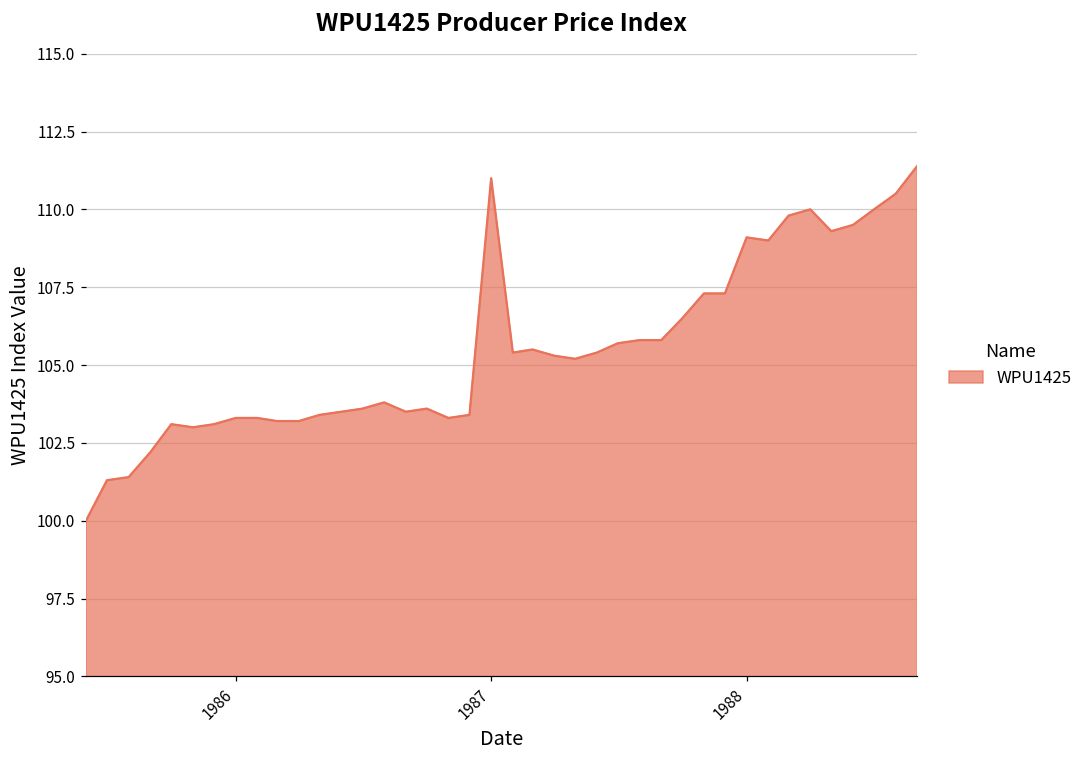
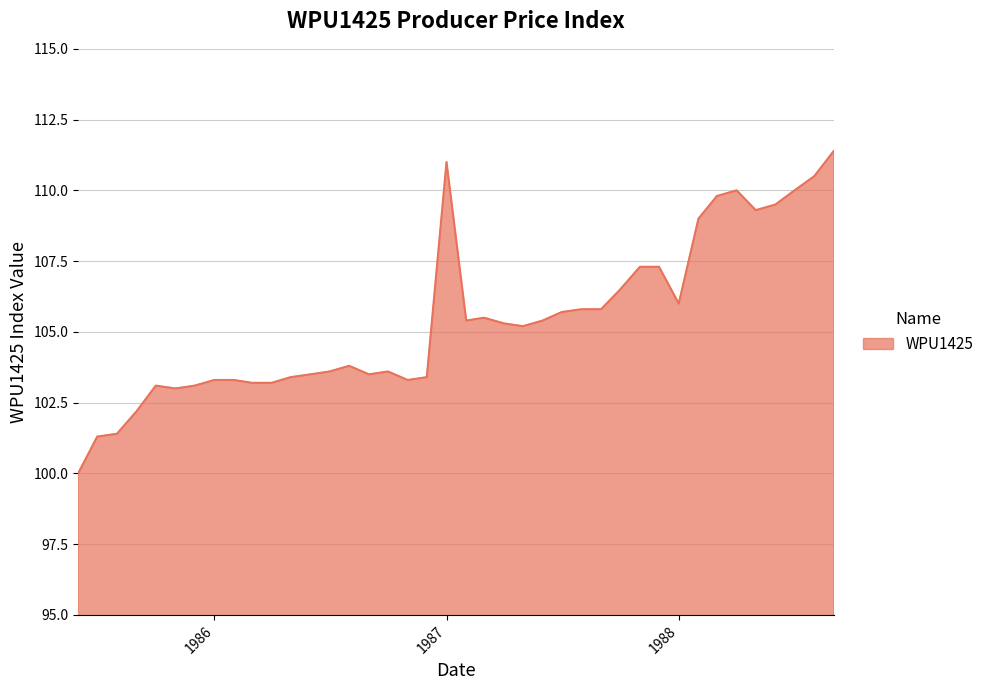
1988: 109.1 -> 106.0
